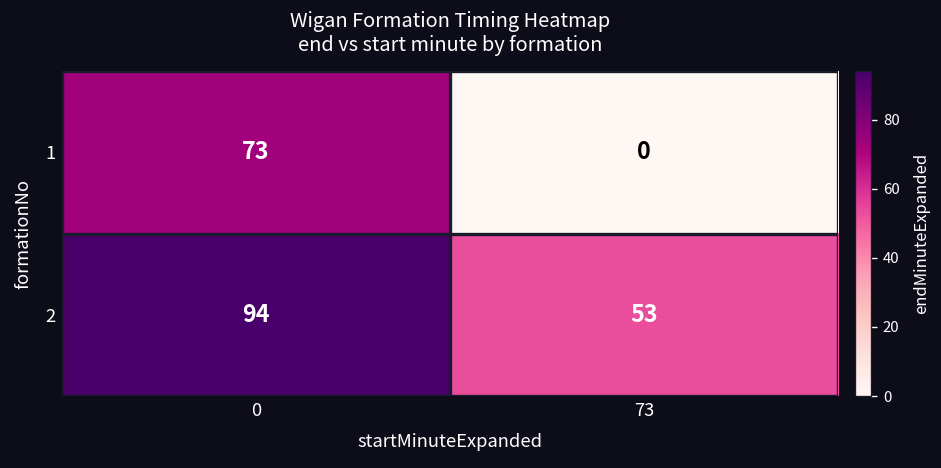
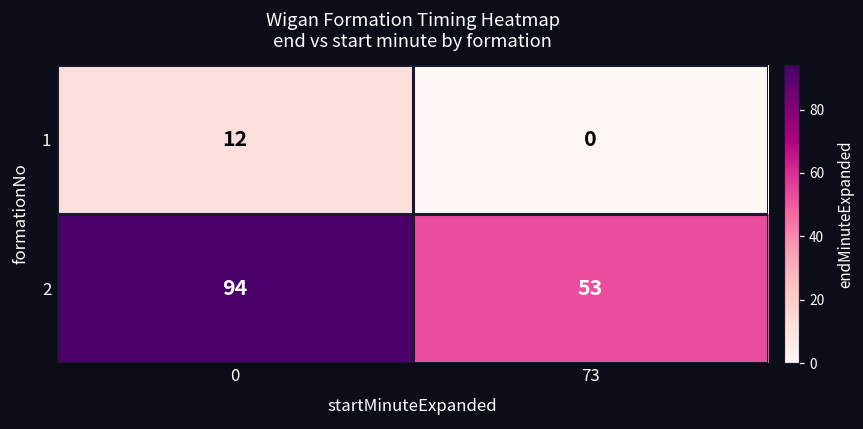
1, 0: 73 -> 12
